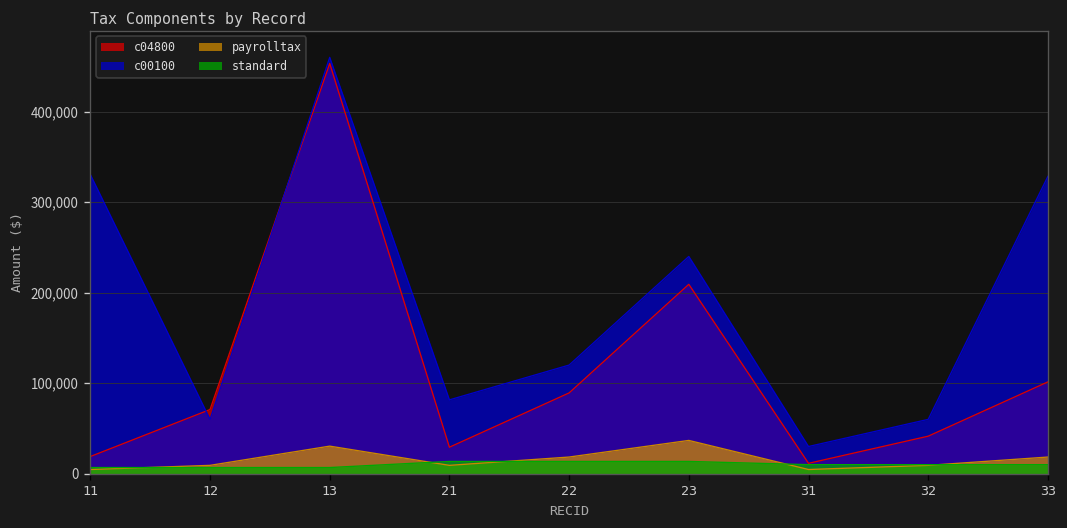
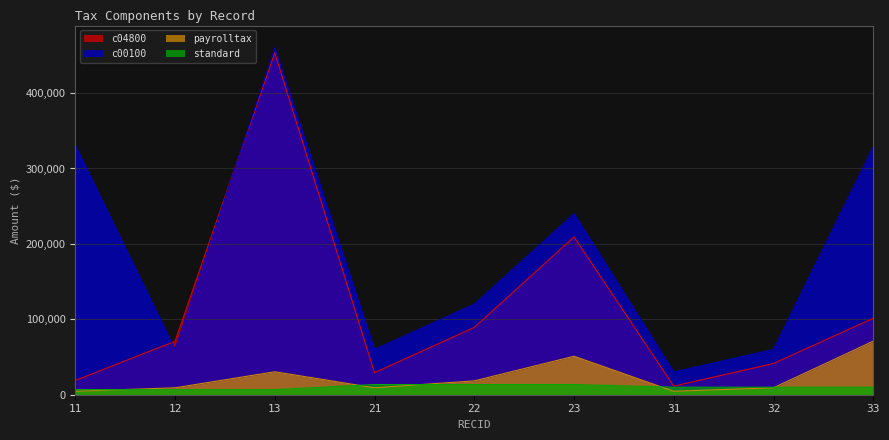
c00100, 21: 80,000 -> 60,000
payrolltax, 23: 40,000 -> 50,000
payrolltax, 33: 20,000 -> 70,000
